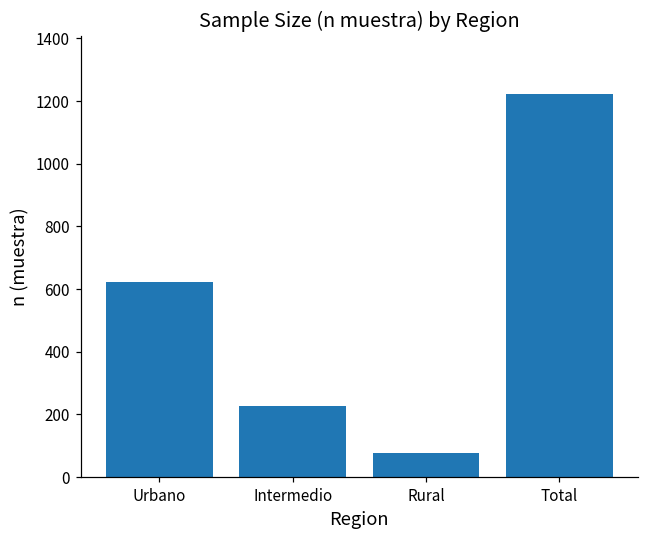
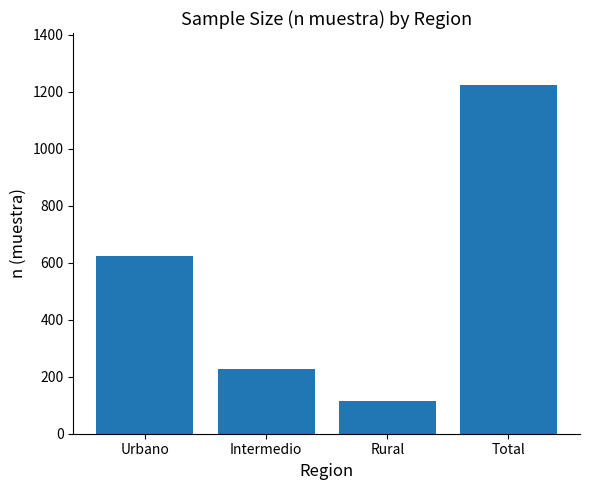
Rural: 80 -> 120
